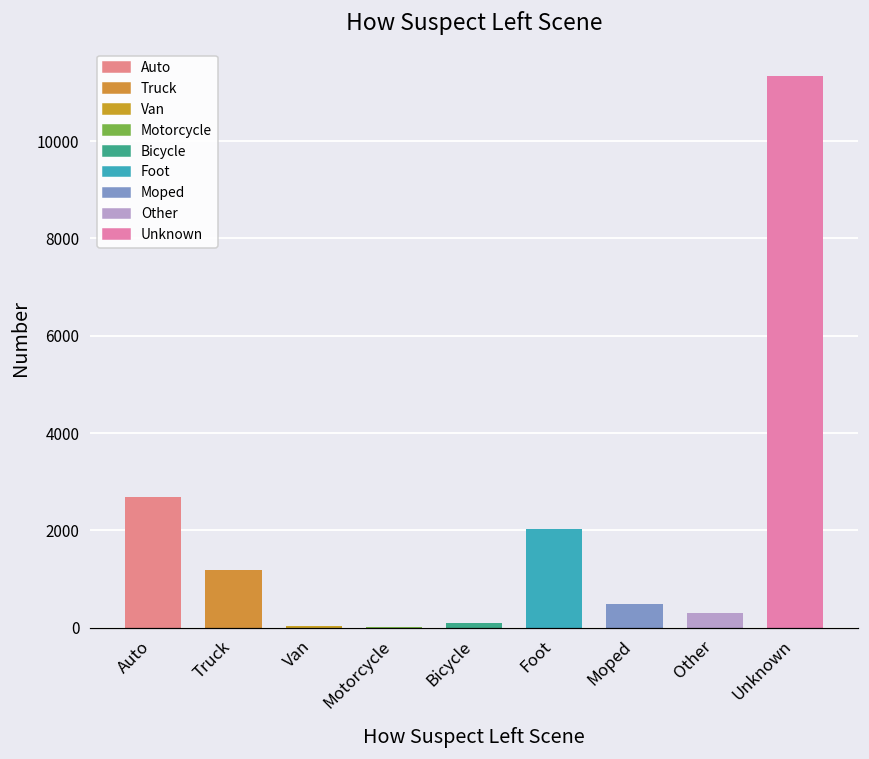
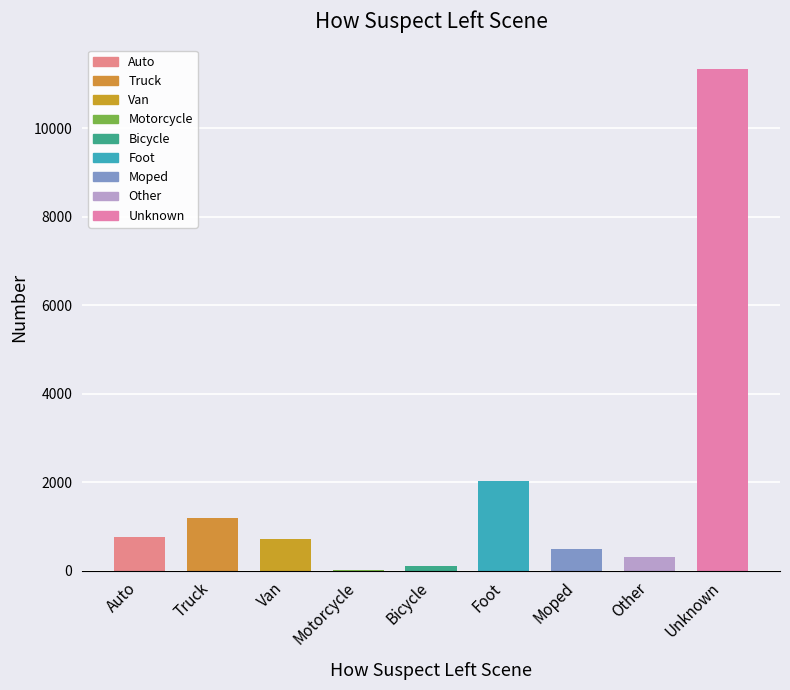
Auto: 2700 -> 800
Van: 0 -> 700
